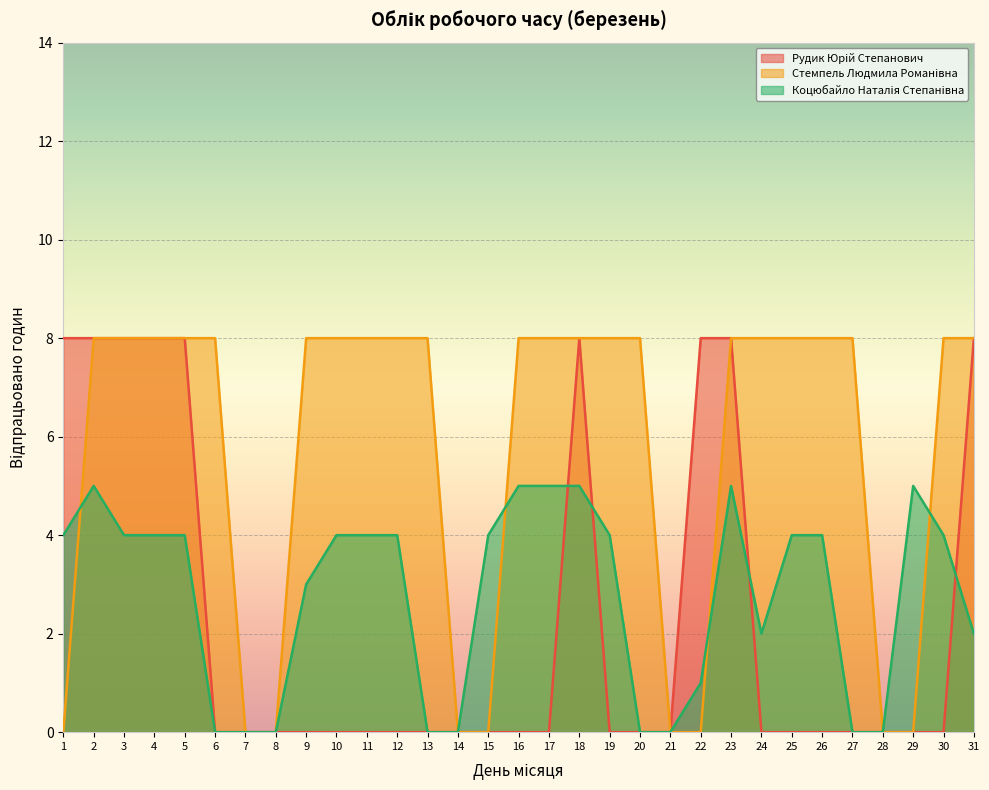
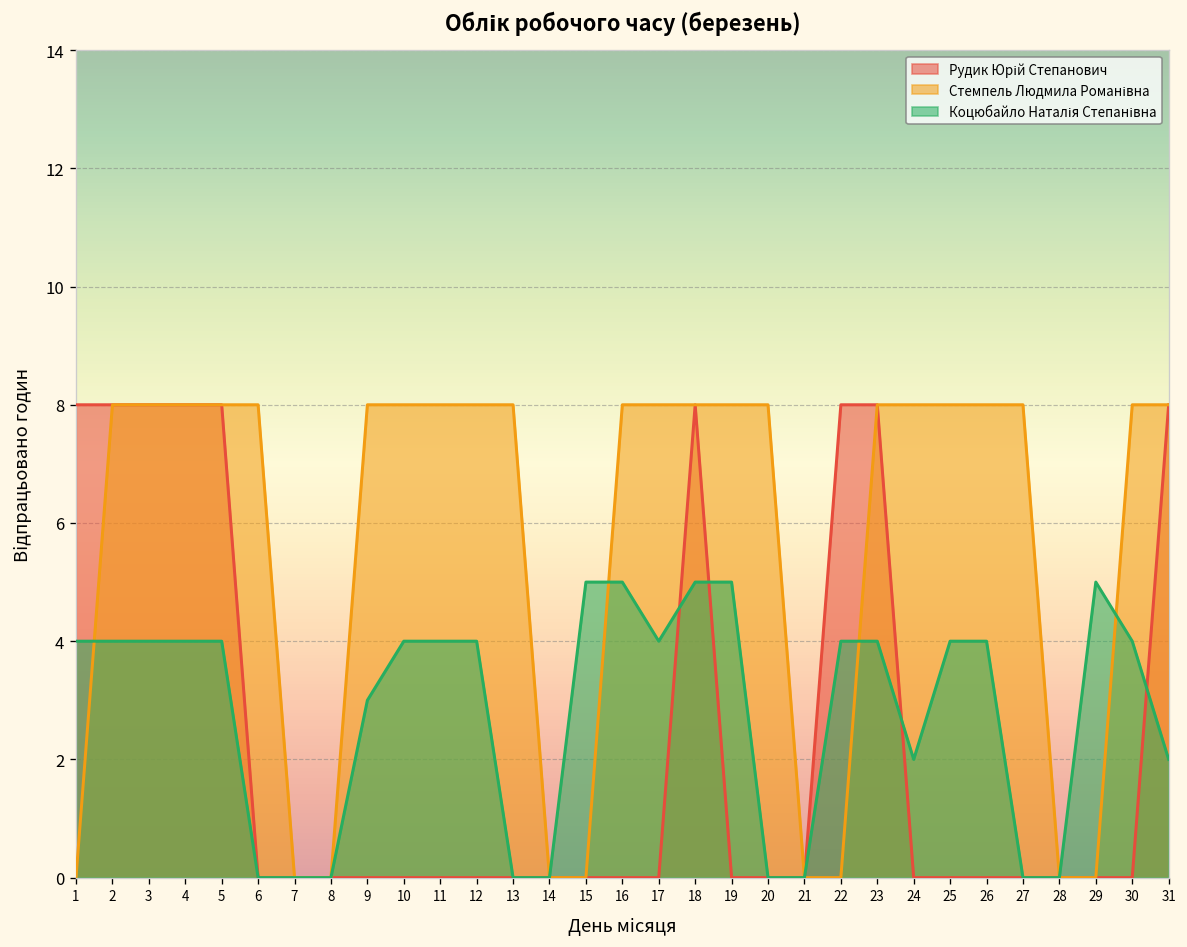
Коцюбайло Наталія Степанівна, 2: 5 -> 4
Коцюбайло Наталія Степанівна, 15: 4 -> 5
Коцюбайло Наталія Степанівна, 17: 5 -> 4
Коцюбайло Наталія Степанівна, 19: 4 -> 5
Коцюбайло Наталія Степанівна, 22: 1 -> 4
Коцюбайло Наталія Степанівна, 23: 5 -> 4
